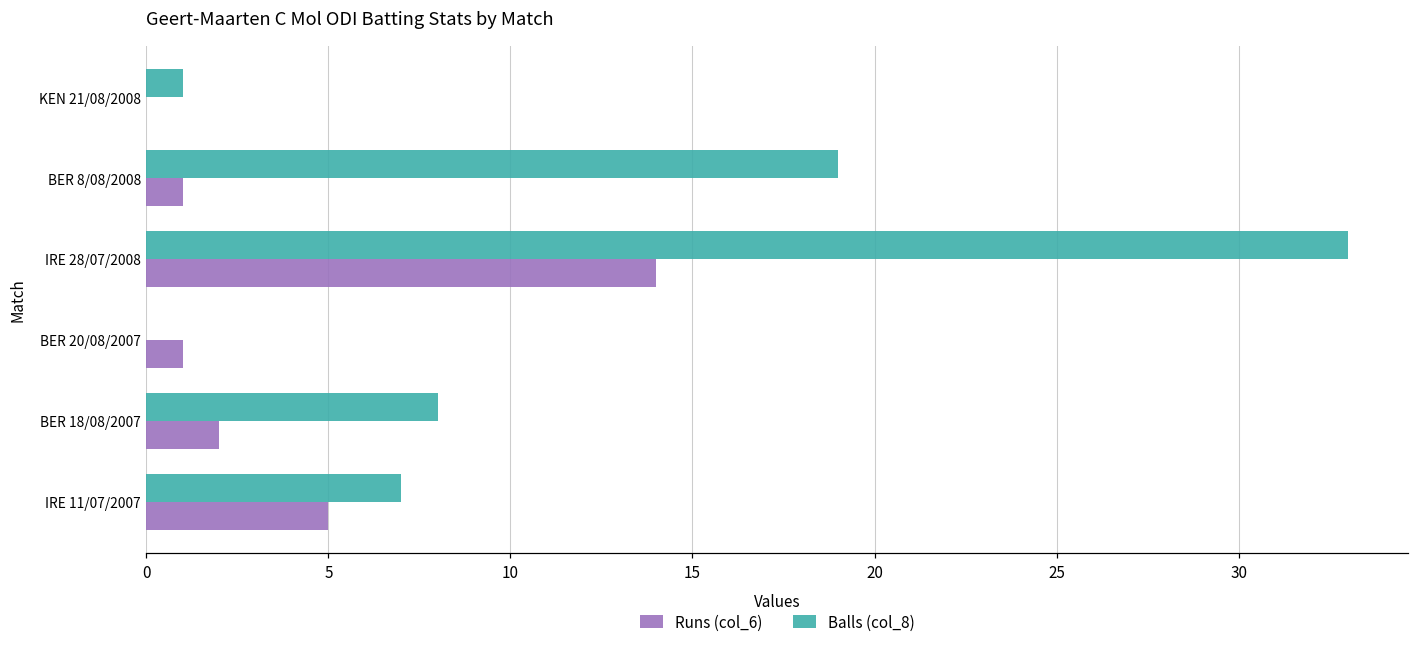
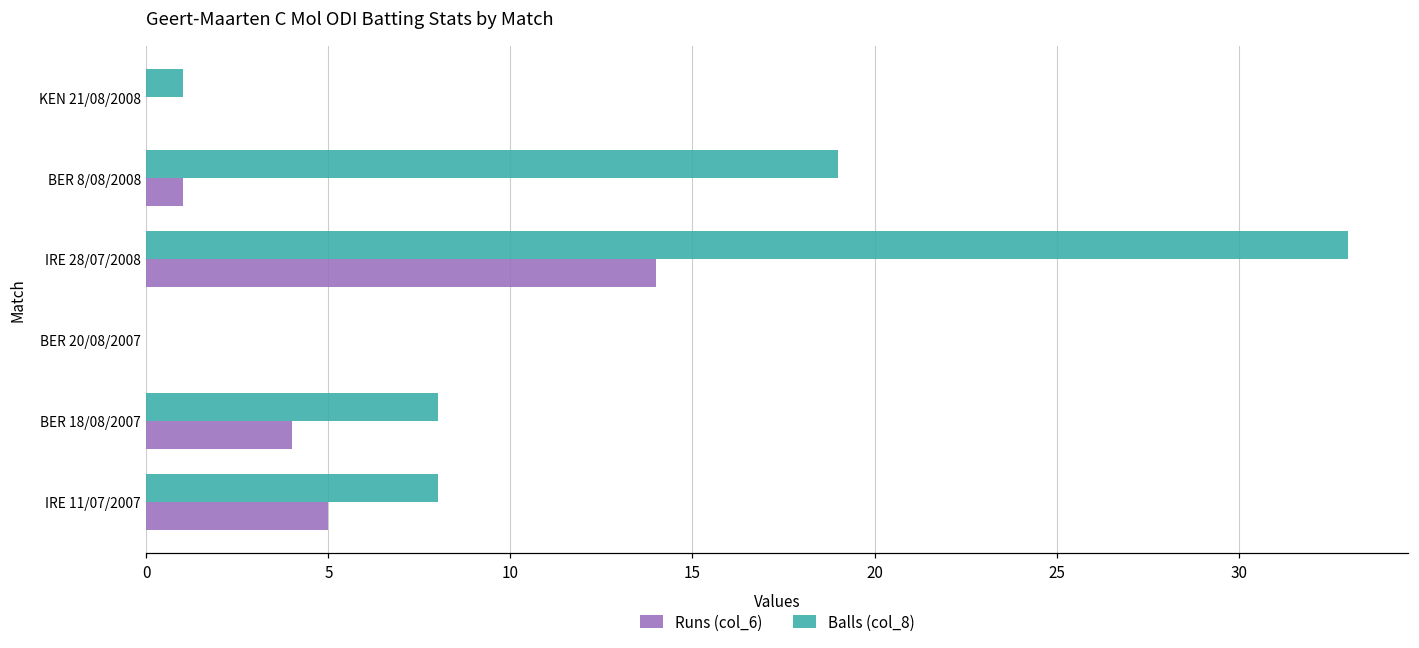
Runs (col_6), BER 20/08/2007: 1 -> 0
Runs (col_6), BER 18/08/2007: 2 -> 4
Balls (col_8), IRE 11/07/2007: 7 -> 8
